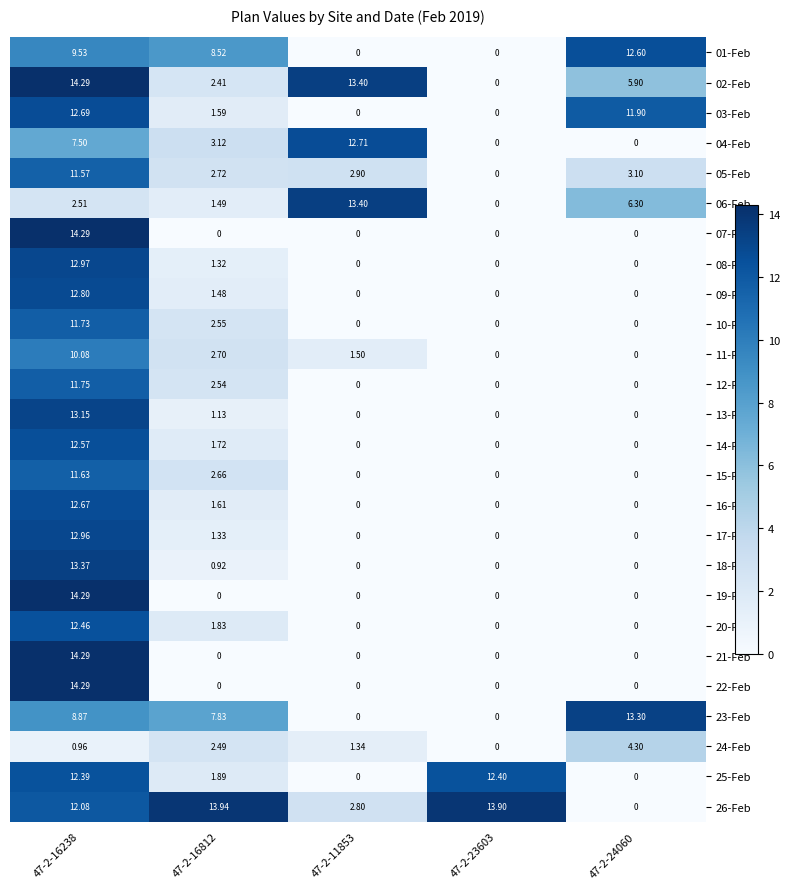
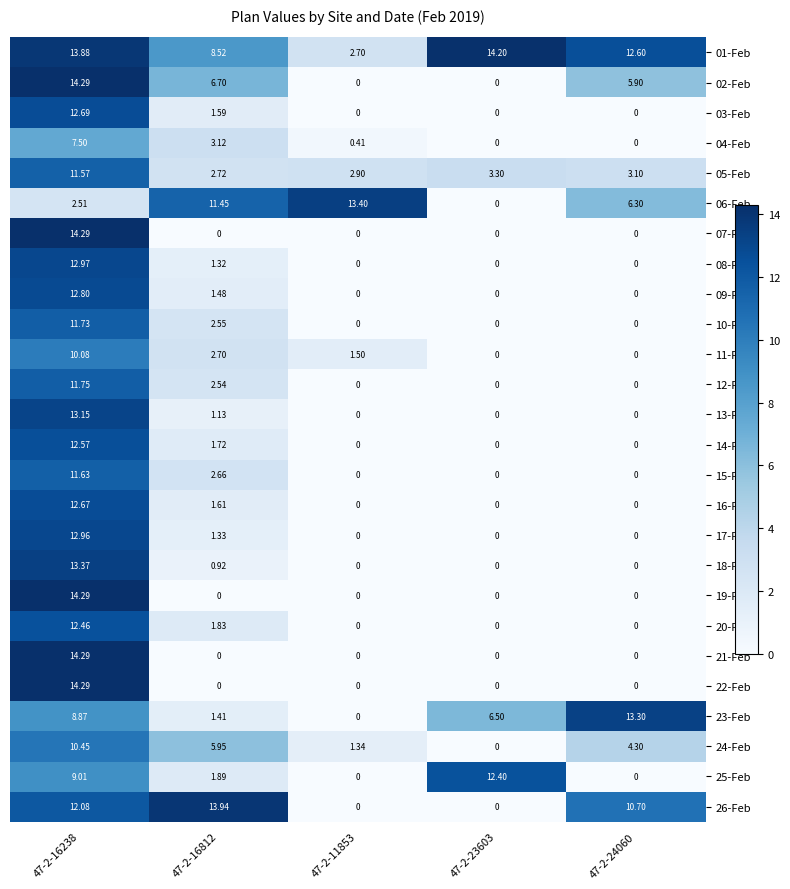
01-Feb, 47-2-16238: 9.53 -> 13.88
01-Feb, 47-2-11853: 0 -> 2.70
01-Feb, 47-2-23603: 0 -> 14.20
02-Feb, 47-2-16812: 2.41 -> 6.70
02-Feb, 47-2-11853: 13.40 -> 0
03-Feb, 47-2-24060: 11.90 -> 0
04-Feb, 47-2-11853: 12.71 -> 0.41
05-Feb, 47-2-23603: 0 -> 3.30
06-Feb, 47-2-16812: 1.49 -> 11.45
23-Feb, 47-2-16812: 7.83 -> 1.41
23-Feb, 47-2-23603: 0 -> 6.50
24-Feb, 47-2-16238: 0.96 -> 10.45
24-Feb, 47-2-16812: 2.49 -> 5.95
25-Feb, 47-2-16238: 12.39 -> 9.01
26-Feb, 47-2-11853: 2.80 -> 0
26-Feb, 47-2-23603: 13.90 -> 0
26-Feb, 47-2-24060: 0 -> 10.70
